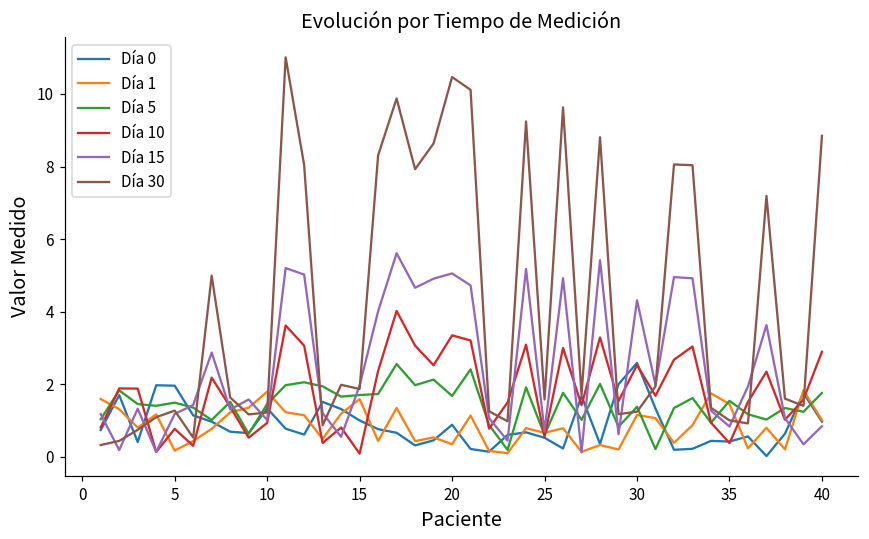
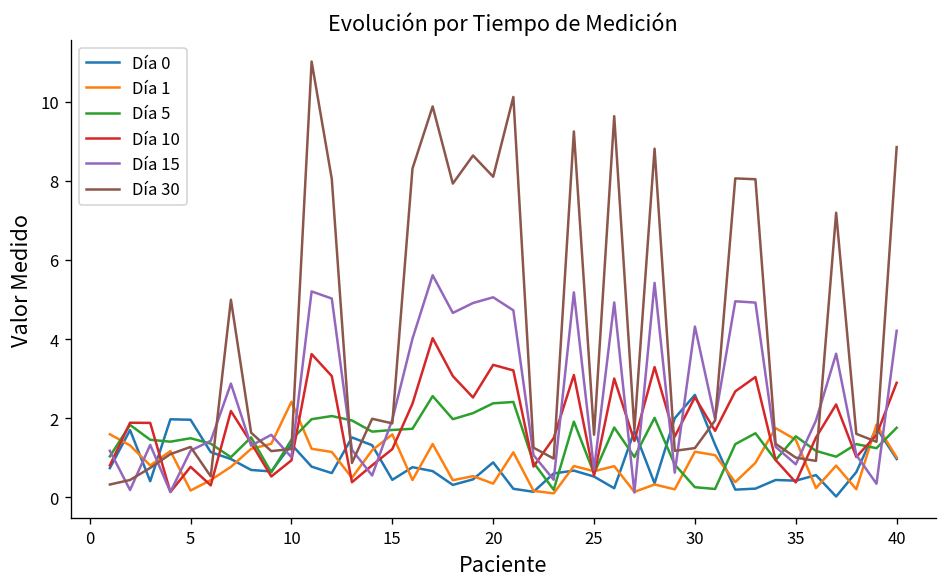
Día 1, 10: 1.8 -> 2.4
Día 0, 15: 1.0 -> 0.4
Día 10, 15: 0.1 -> 1.2
Día 5, 20: 1.7 -> 2.4
Día 30, 20: 10.5 -> 8.1
Día 5, 30: 1.4 -> 0.3
Día 15, 40: 0.8 -> 4.2
